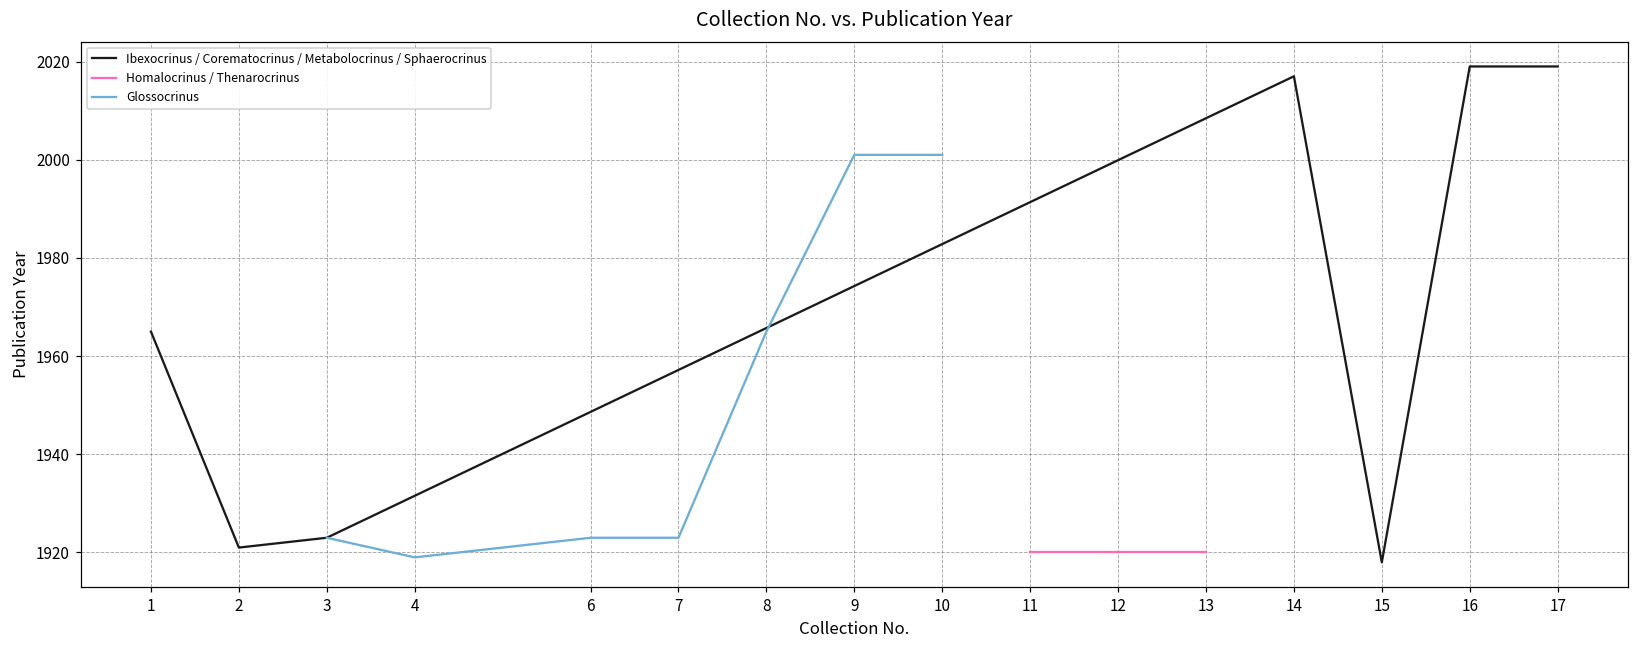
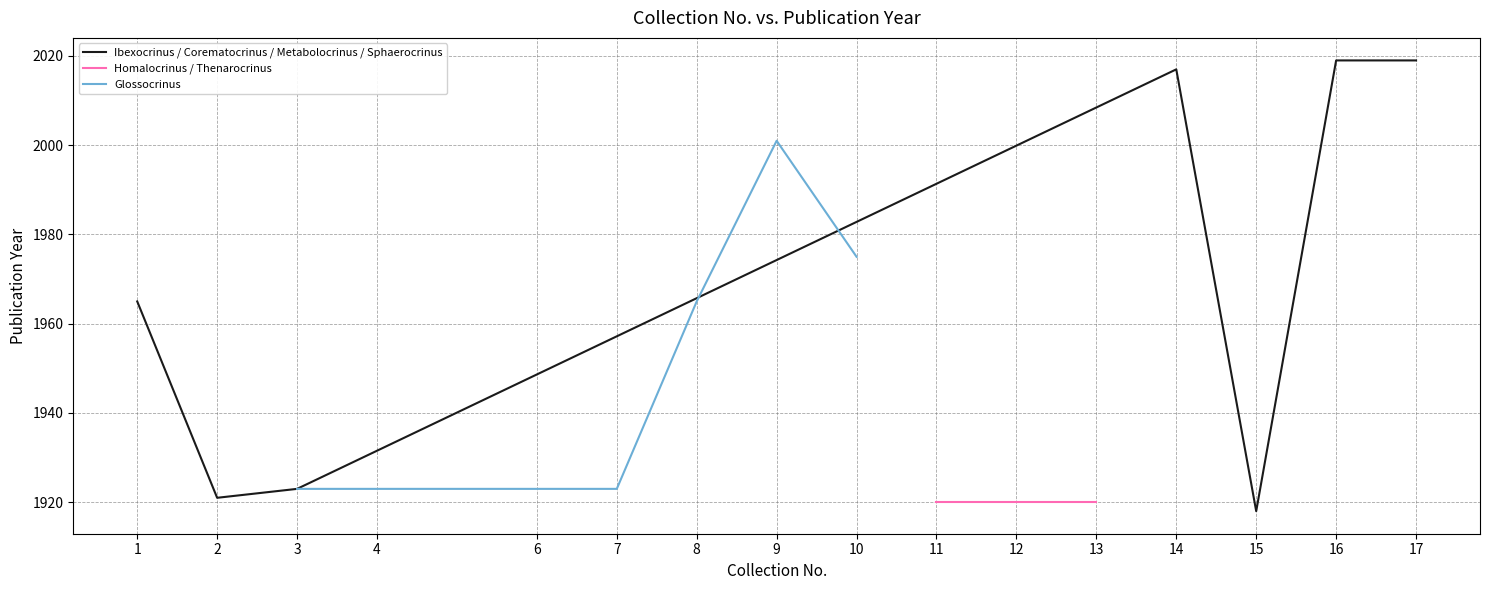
Glossocrinus, 4: 1919 -> 1923
Glossocrinus, 10: 2001 -> 1975
